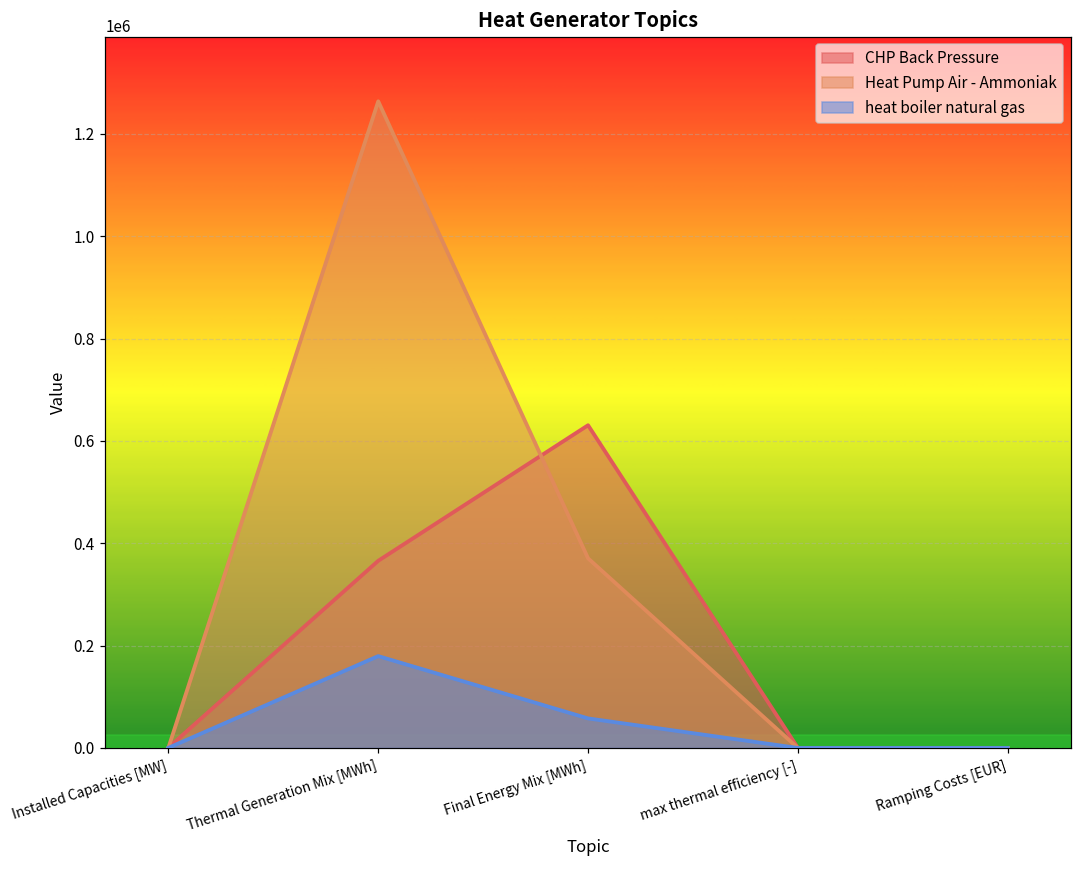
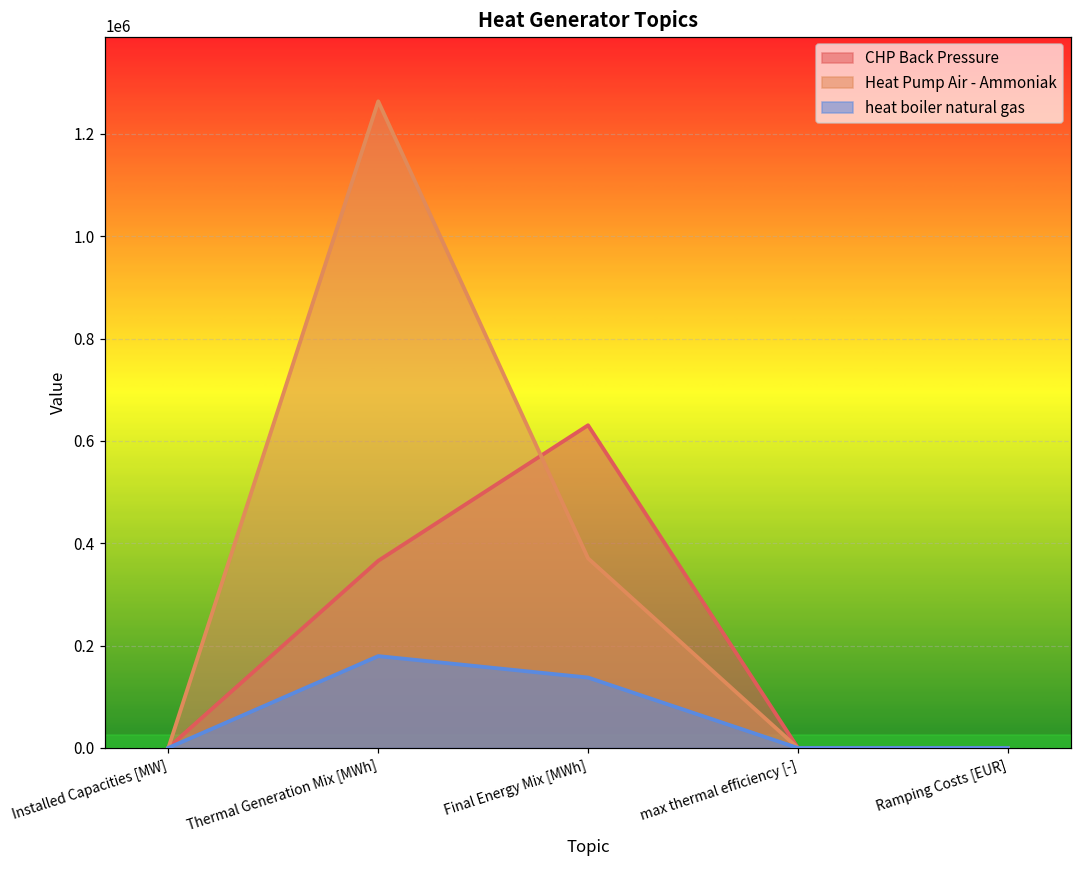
heat boiler natural gas, Final Energy Mix [MWh]: 60000 -> 140000
